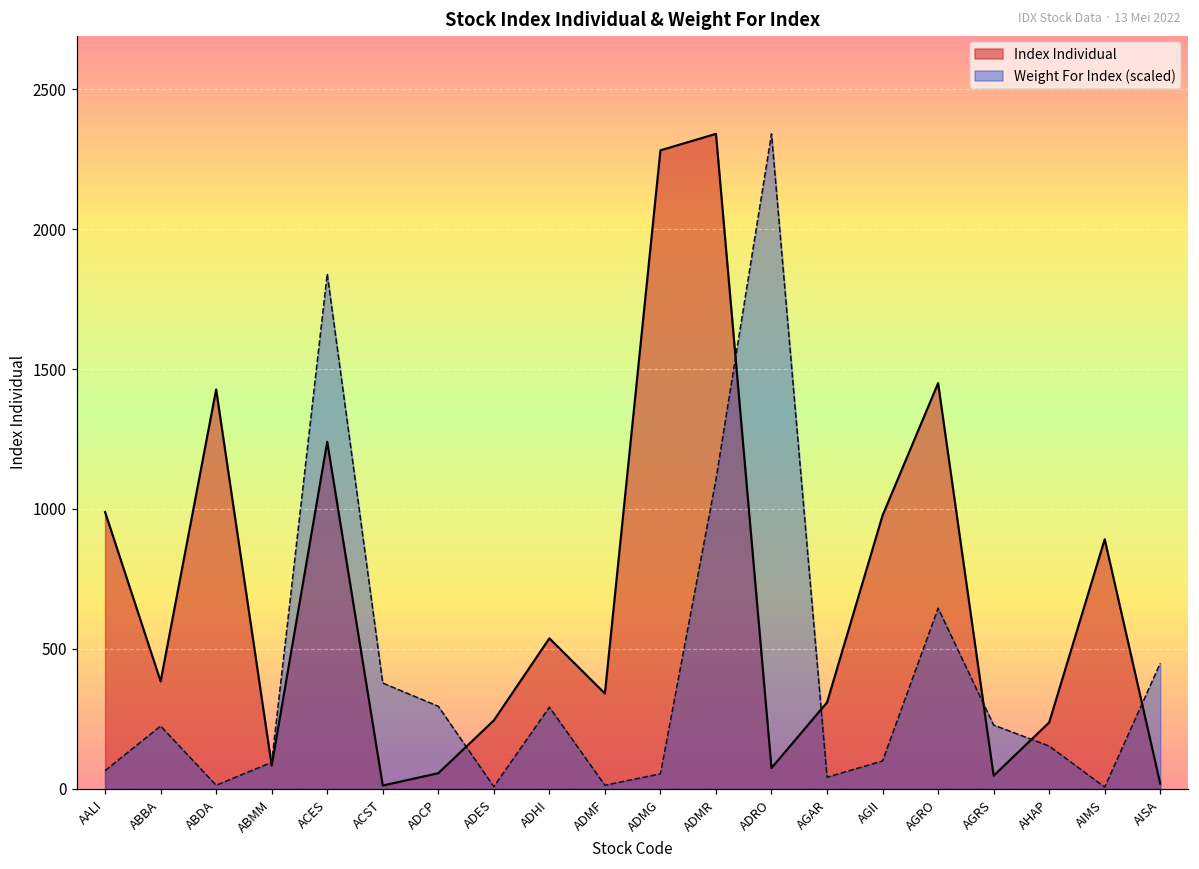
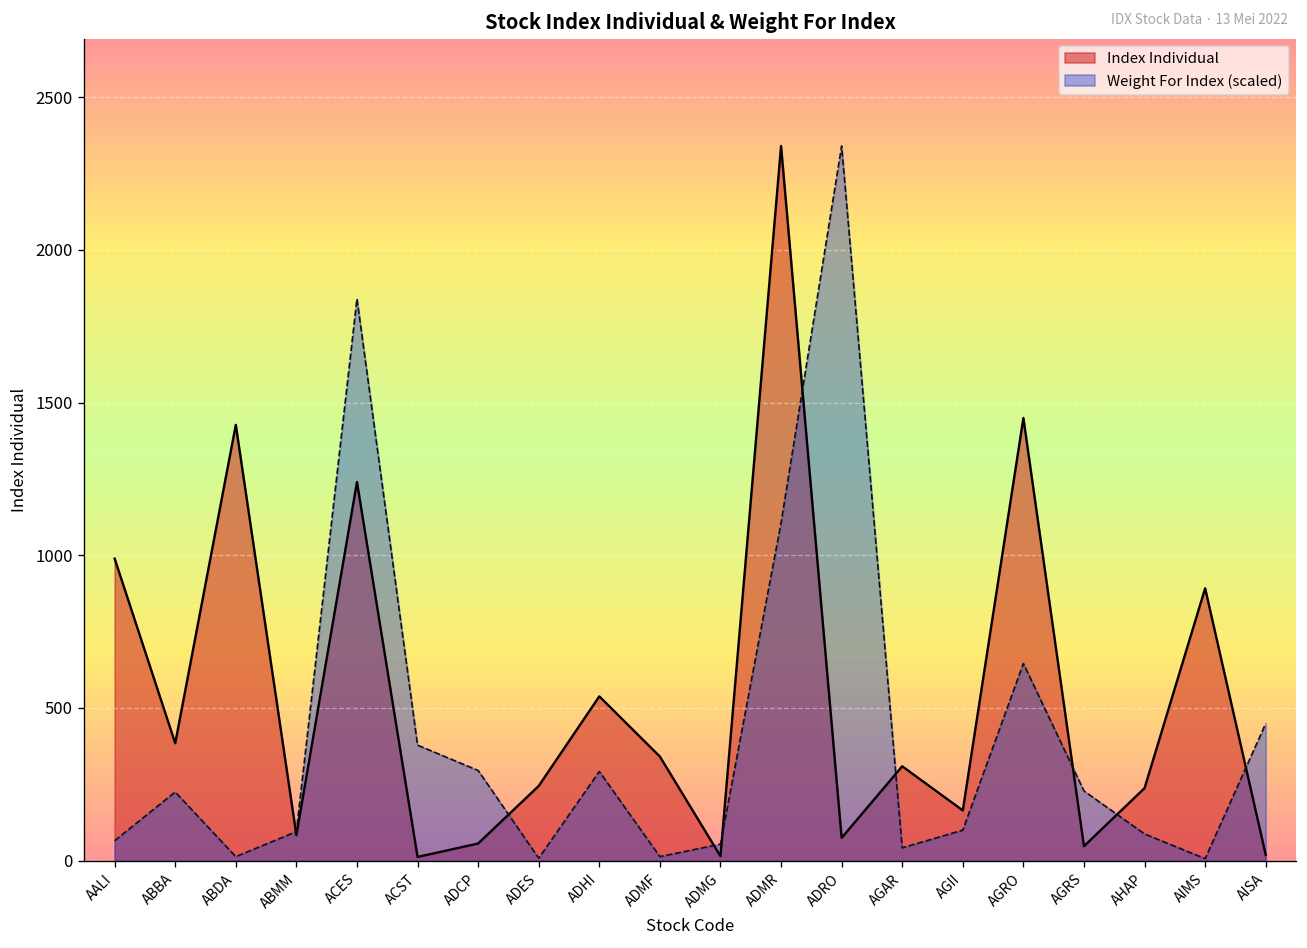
Index Individual, ADMG: 2280 -> 10
Index Individual, AGII: 980 -> 160
Weight For Index (scaled), AHAP: 150 -> 90
